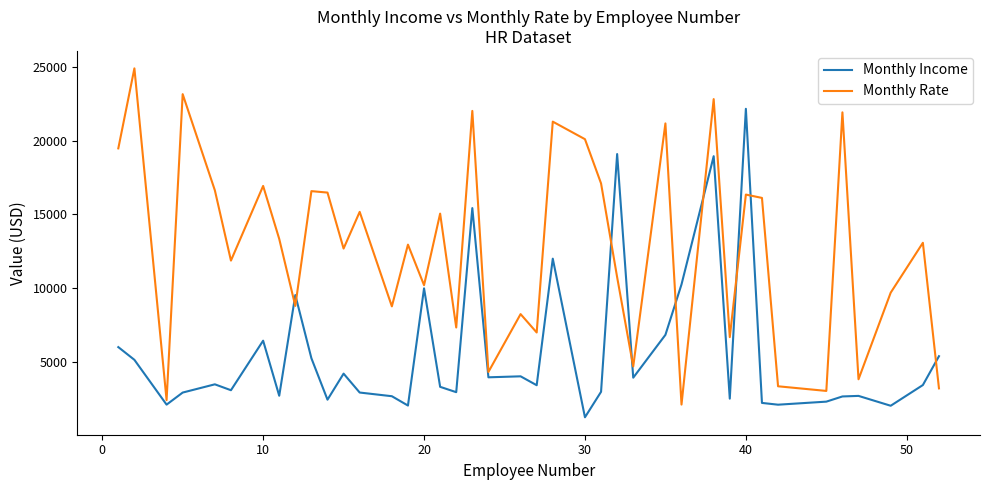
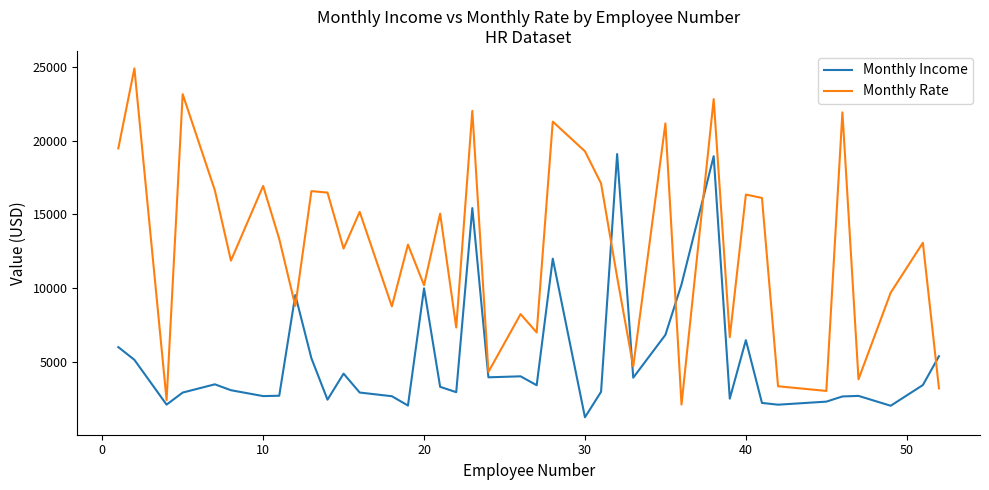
Monthly Income, 10: 6400 -> 2700
Monthly Rate, 30: 20100 -> 19300
Monthly Income, 40: 22200 -> 6500
